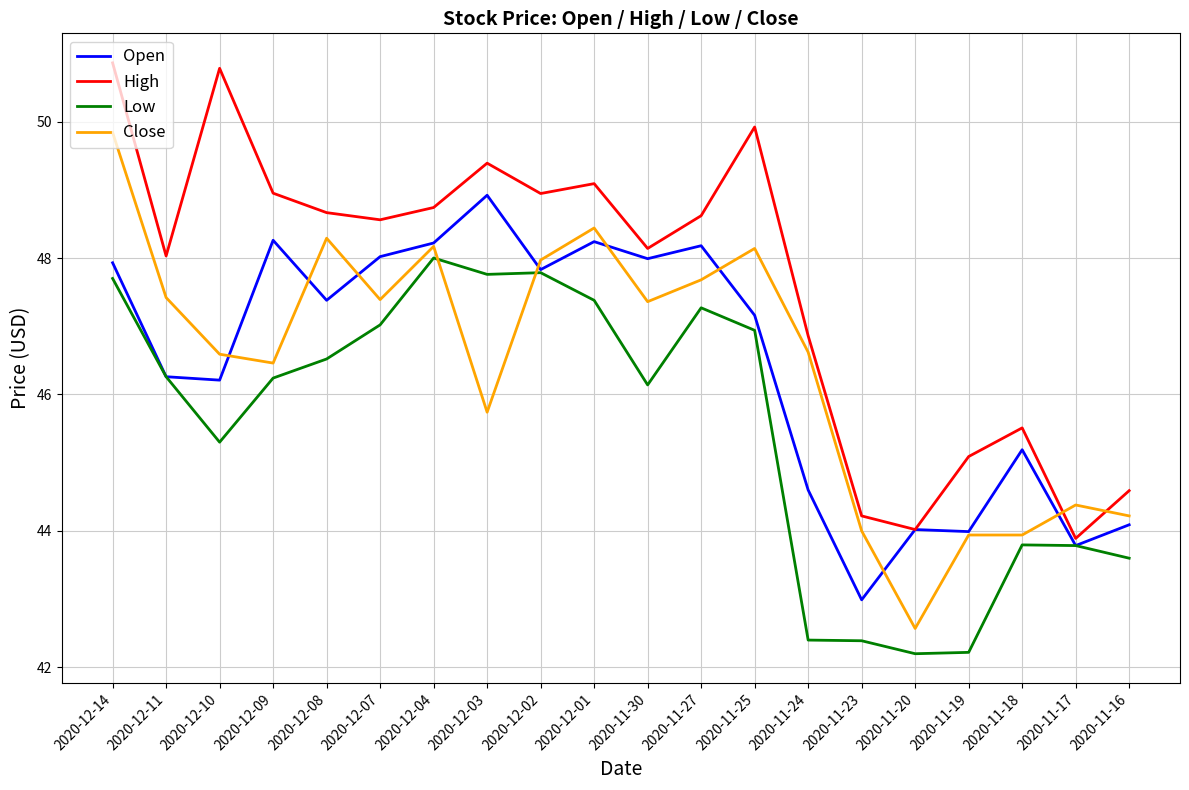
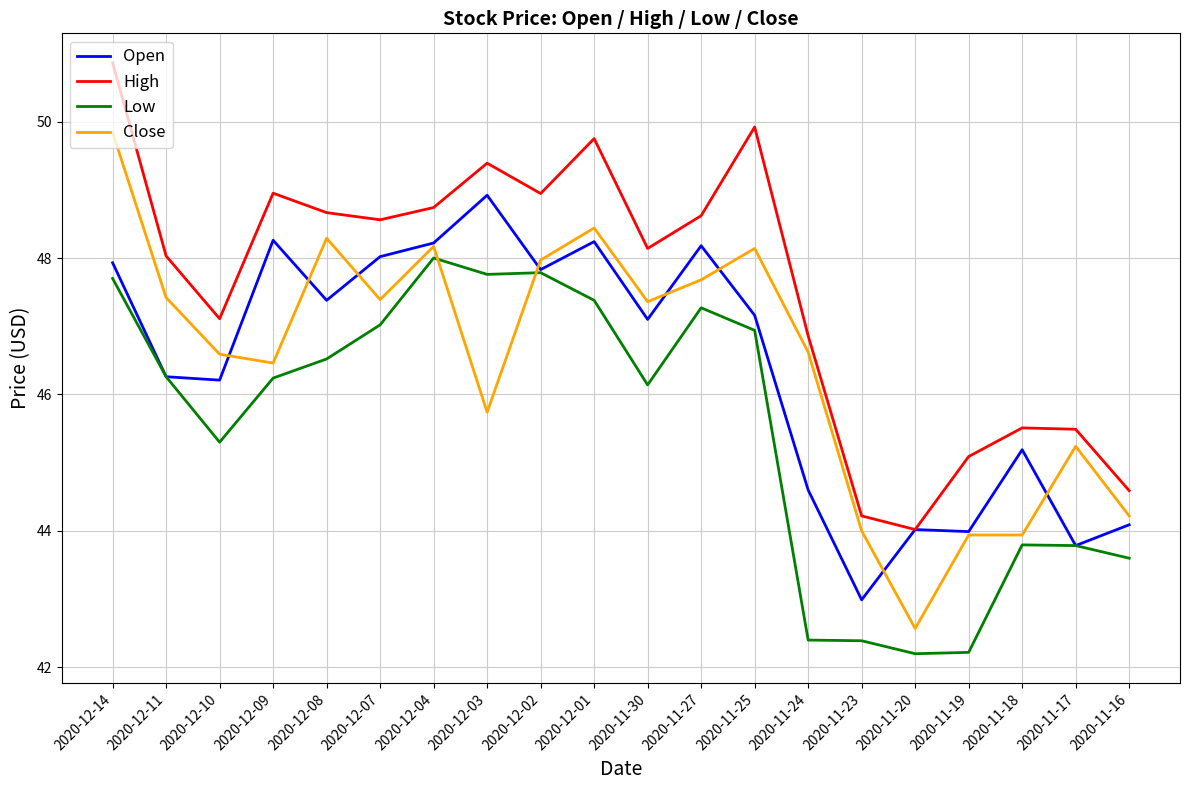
High, 2020-12-10: 50.8 -> 47.1
High, 2020-12-01: 49.1 -> 49.8
Open, 2020-11-30: 48.0 -> 47.1
High, 2020-11-17: 43.9 -> 45.5
Close, 2020-11-17: 44.4 -> 45.2
